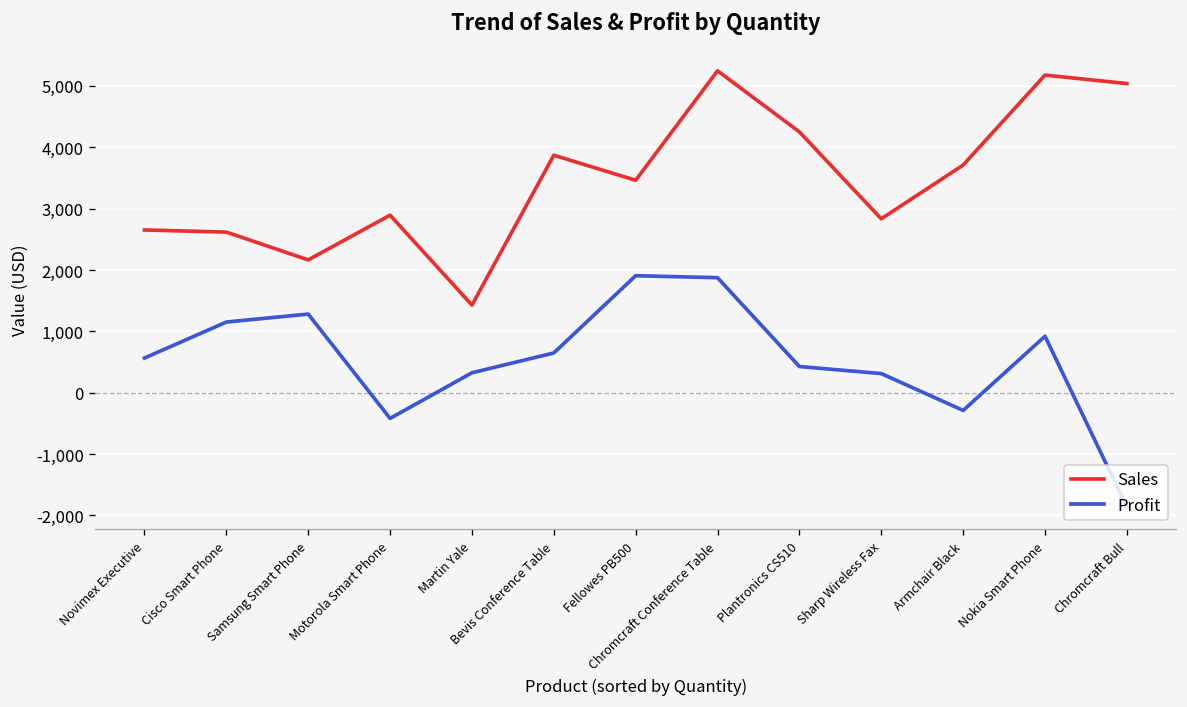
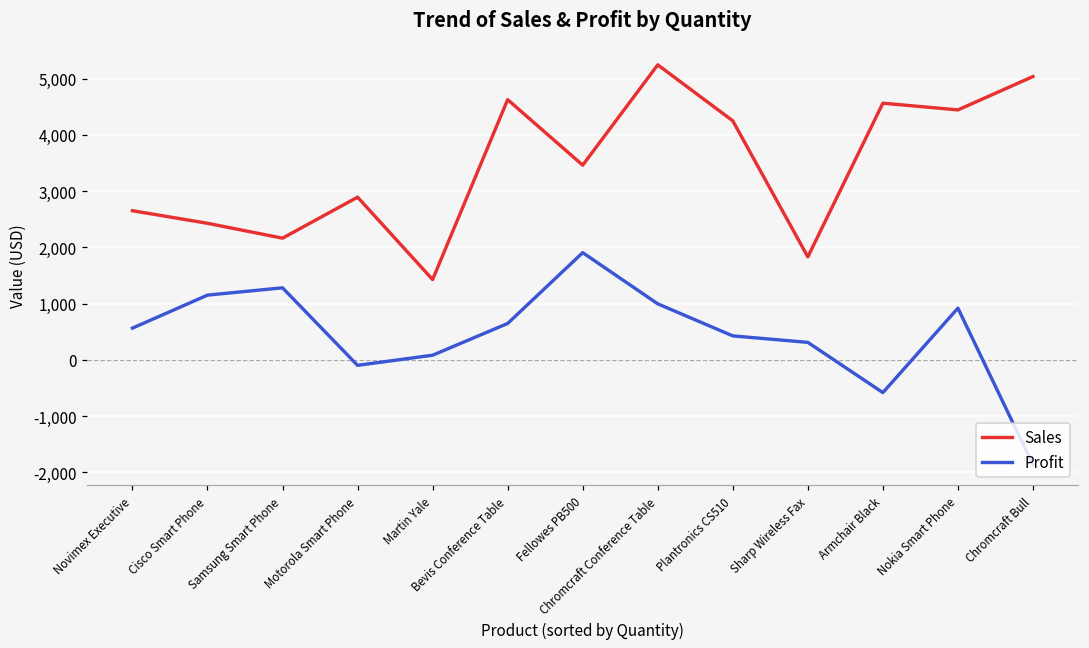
Sales, Cisco Smart Phone: 2,600 -> 2,400
Profit, Motorola Smart Phone: -400 -> -100
Profit, Martin Yale: 300 -> 100
Sales, Bevis Conference Table: 3,900 -> 4,600
Profit, Chromcraft Conference Table: 1,900 -> 1,000
Sales, Sharp Wireless Fax: 2,800 -> 1,800
Sales, Armchair Black: 3,700 -> 4,600
Profit, Armchair Black: -300 -> -600
Sales, Nokia Smart Phone: 5,200 -> 4,400
